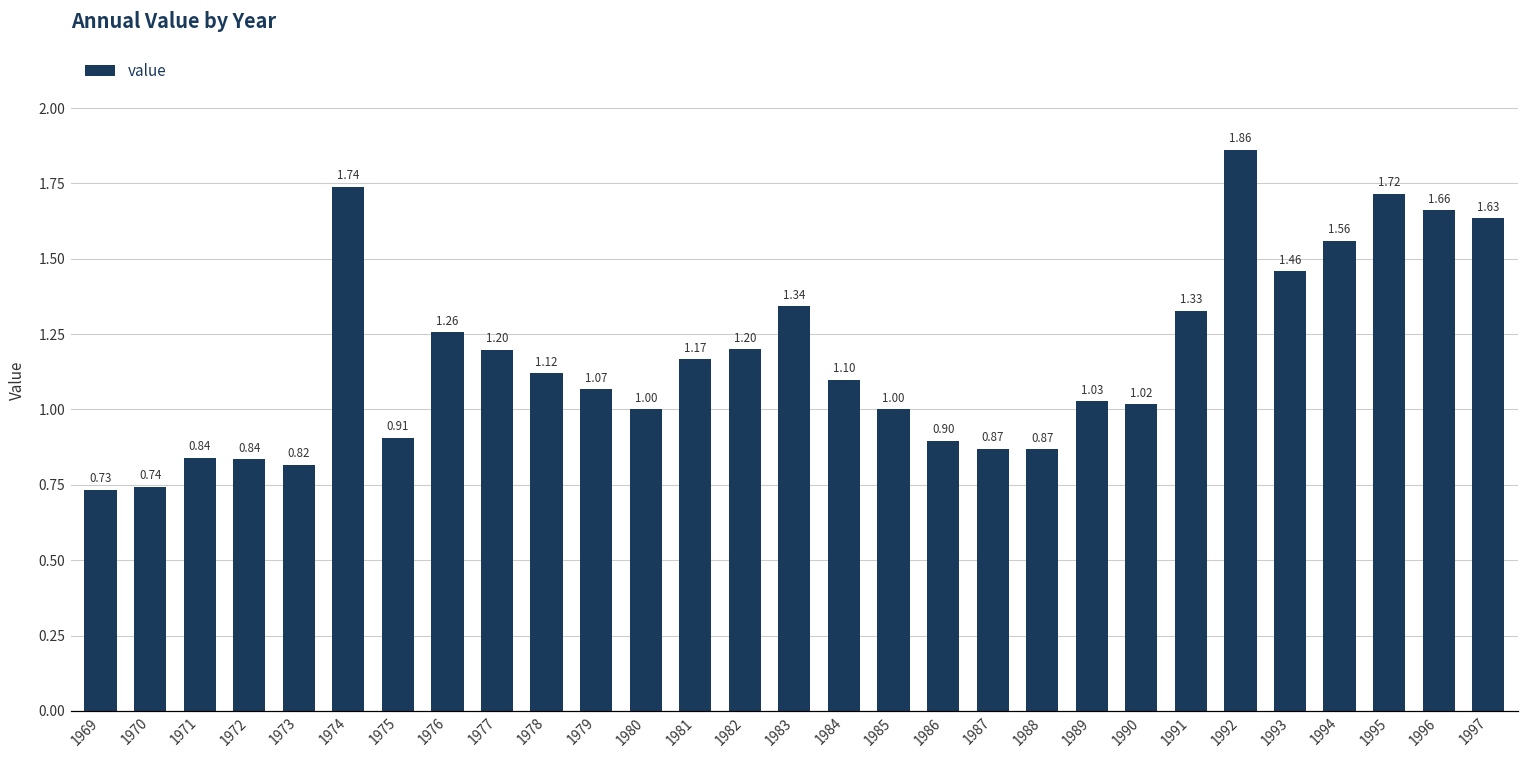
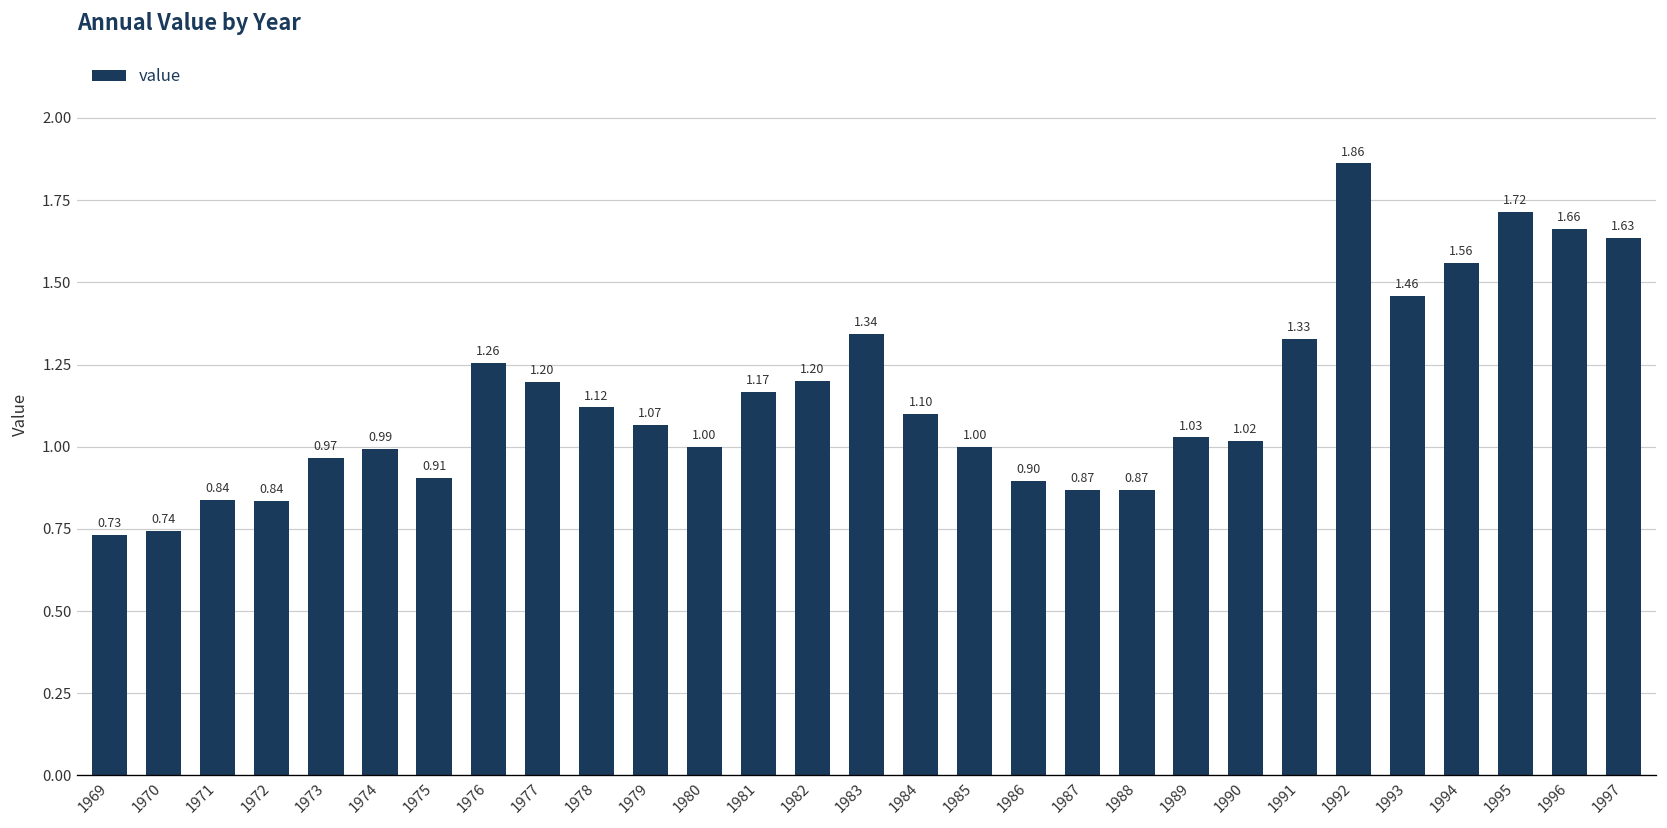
1973: 0.82 -> 0.97
1974: 1.74 -> 0.99
